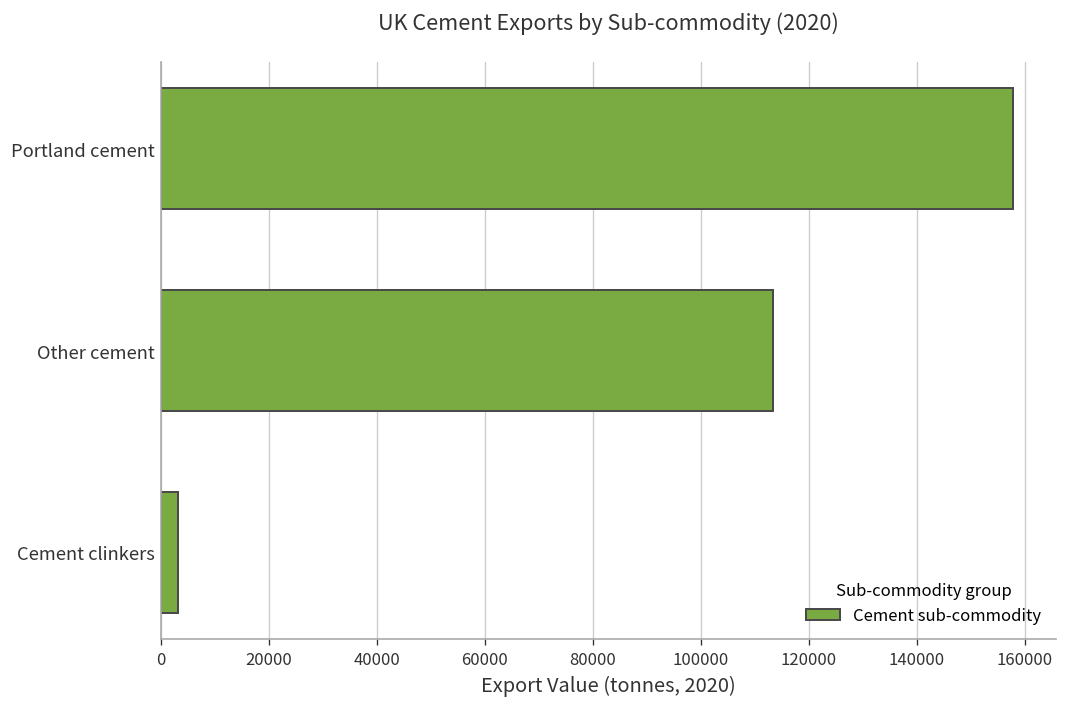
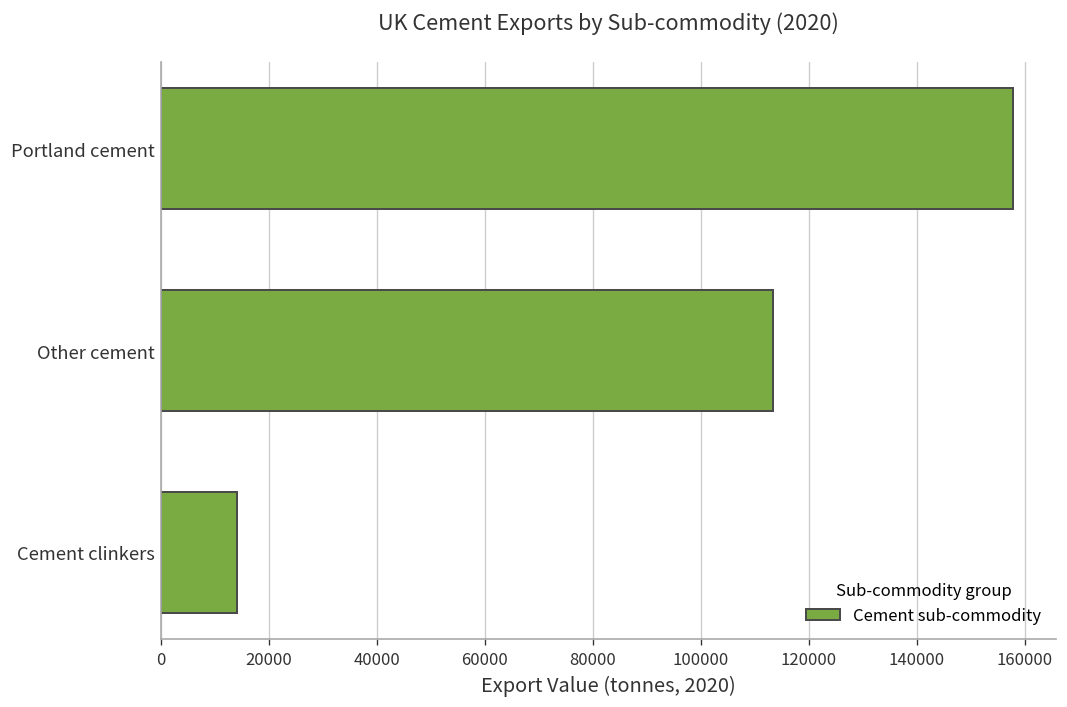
Cement clinkers: 3000 -> 14000
